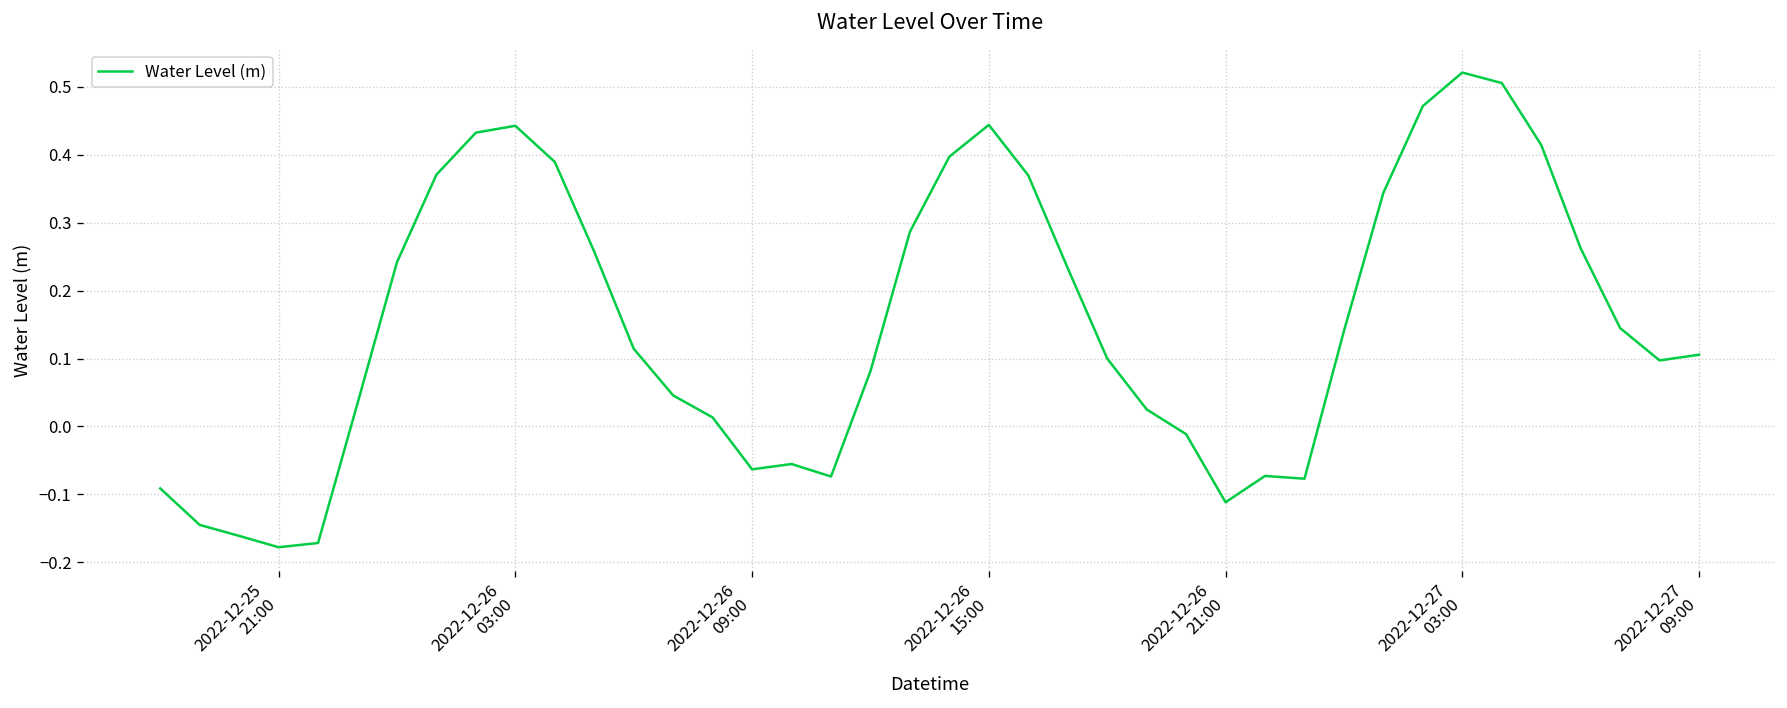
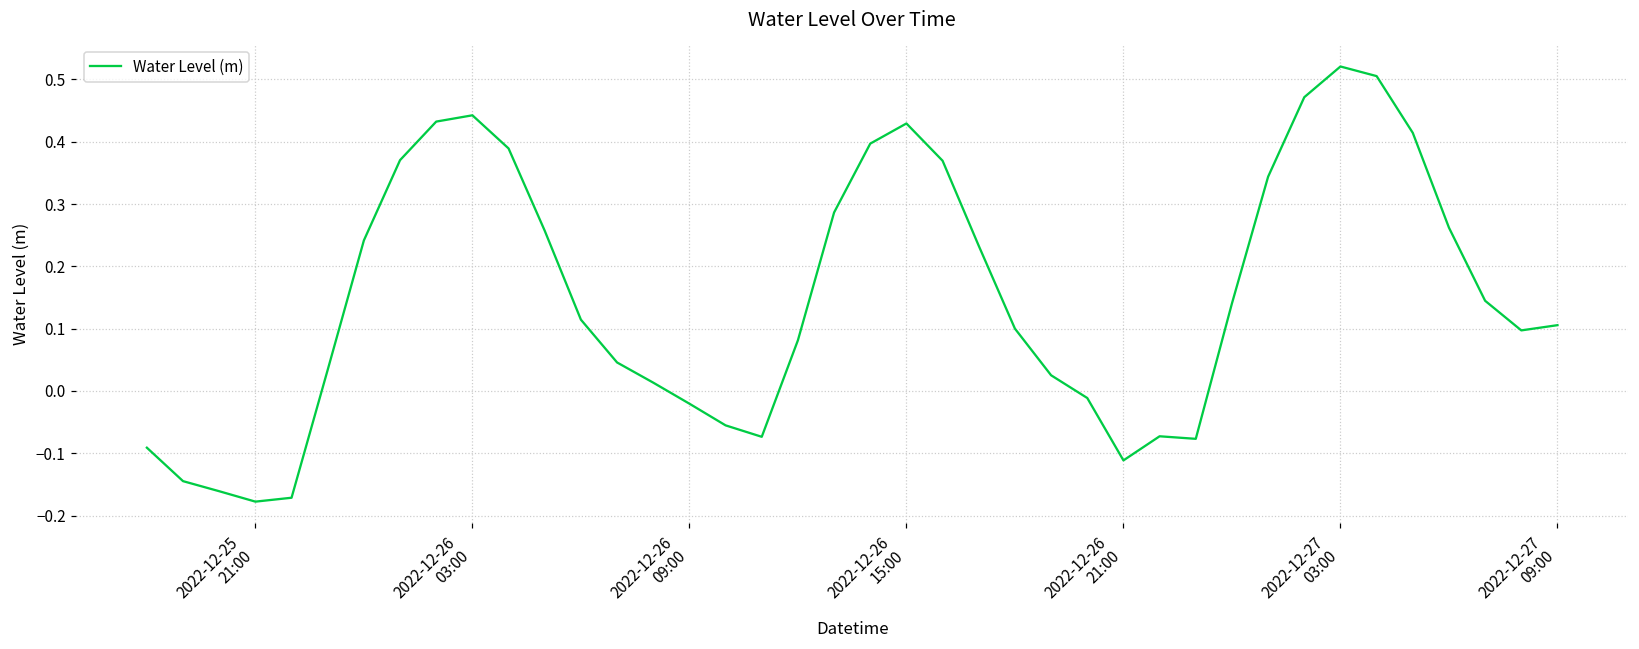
2022-12-26 09:00: -0.06 -> -0.02
2022-12-26 15:00: 0.44 -> 0.43
